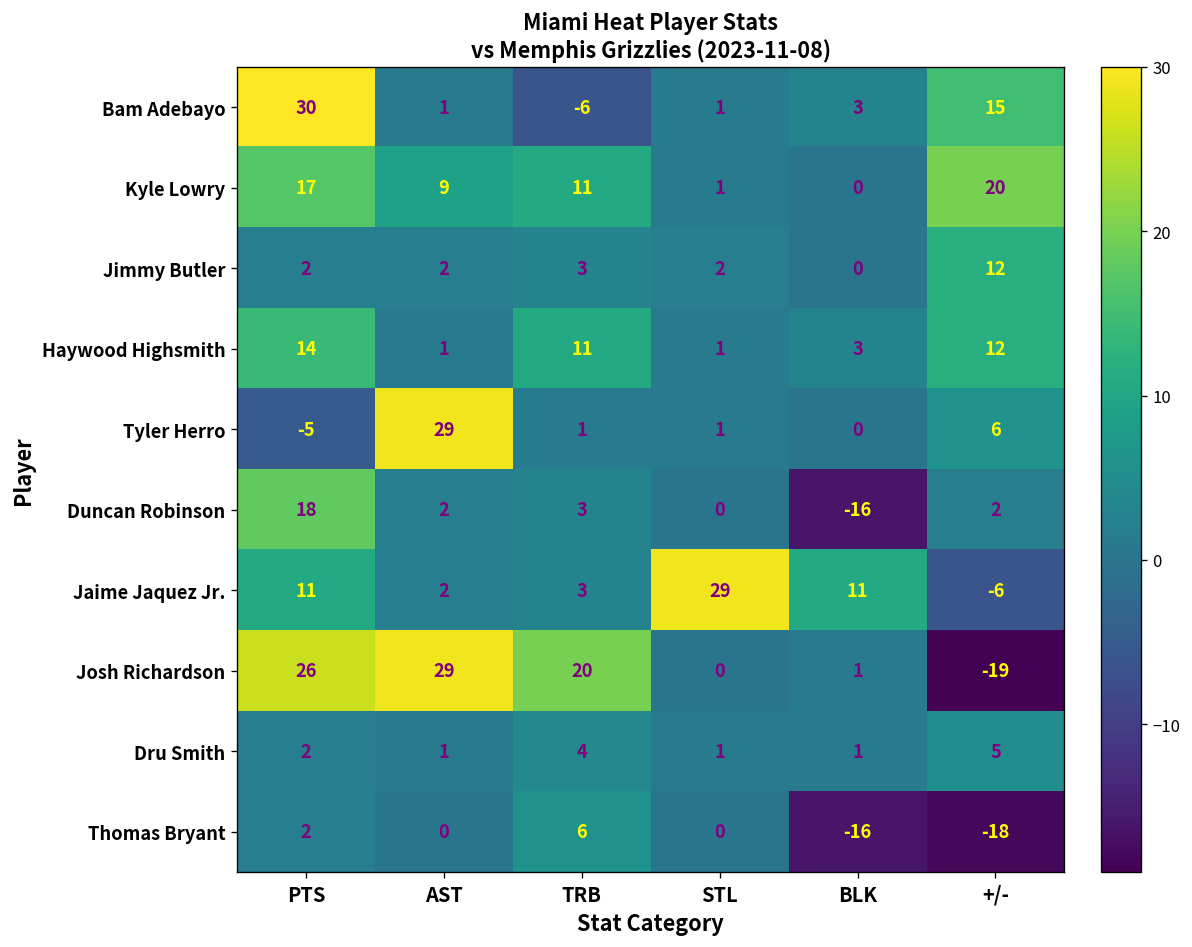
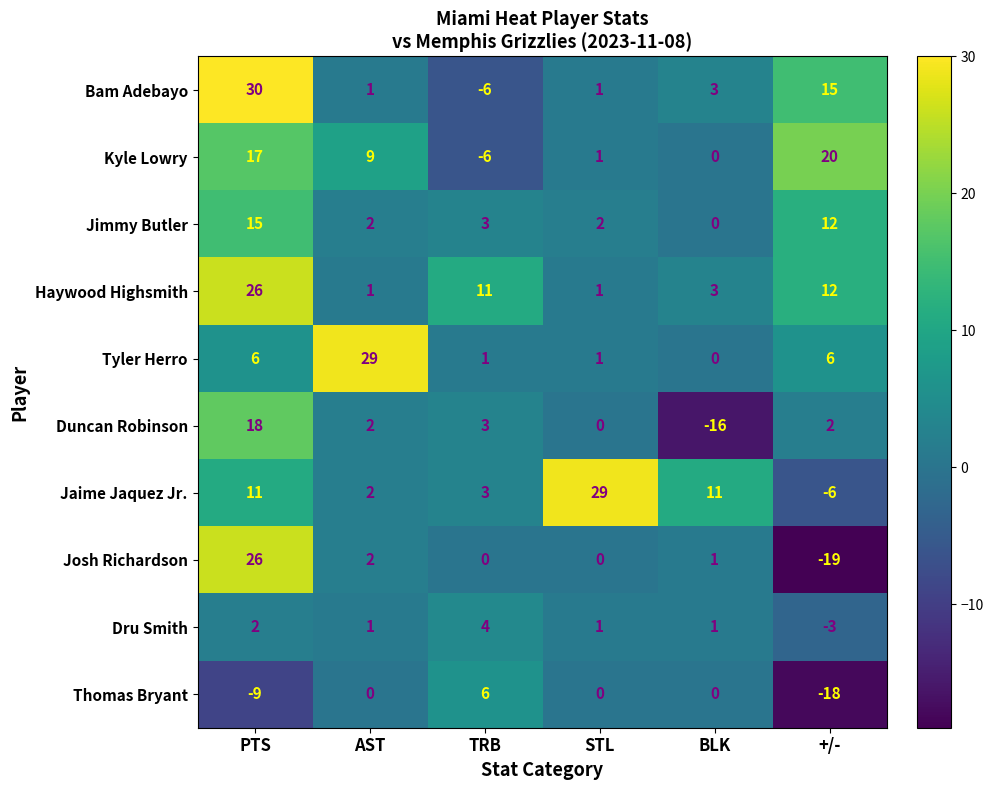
Kyle Lowry, TRB: 11 -> -6
Jimmy Butler, PTS: 2 -> 15
Haywood Highsmith, PTS: 14 -> 26
Tyler Herro, PTS: -5 -> 6
Josh Richardson, AST: 29 -> 2
Josh Richardson, TRB: 20 -> 0
Dru Smith, +/-: 5 -> -3
Thomas Bryant, PTS: 2 -> -9
Thomas Bryant, BLK: -16 -> 0
